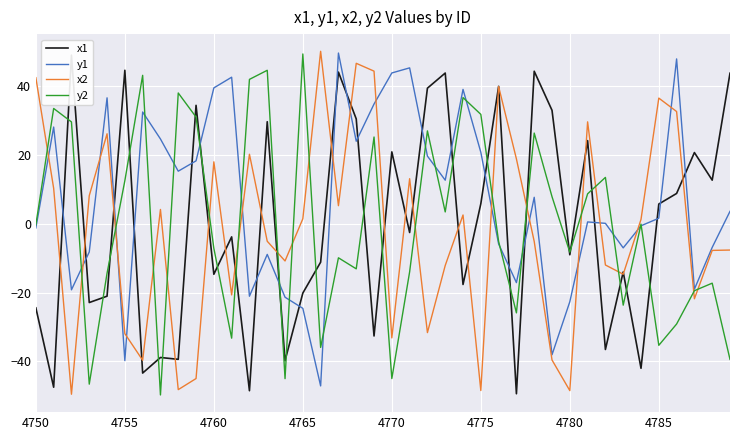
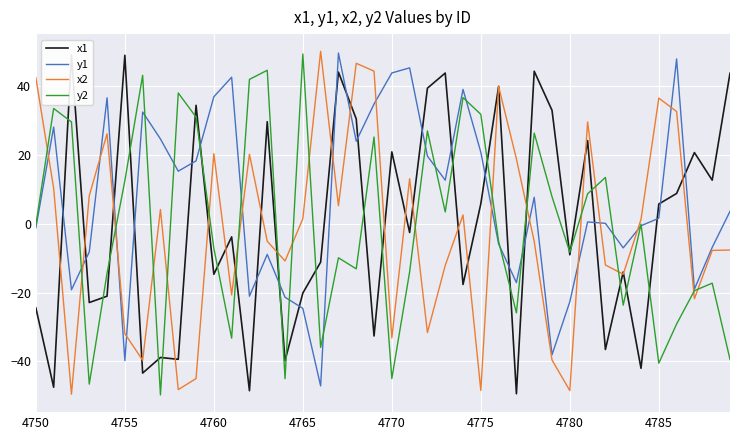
x1, 4755: 44 -> 49
y1, 4760: 39 -> 37
x2, 4760: 18 -> 20
y2, 4785: -35 -> -40
